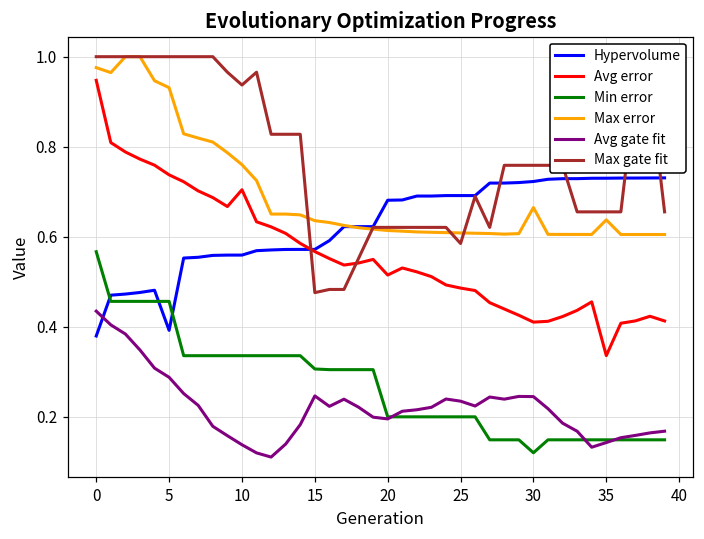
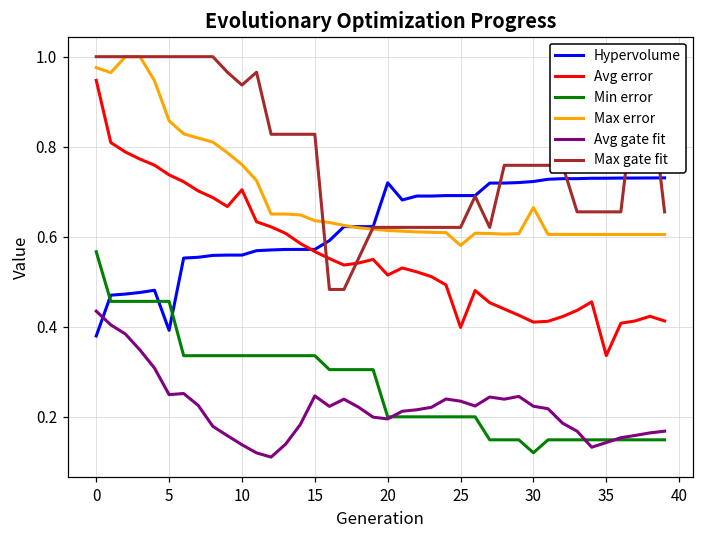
Max error, 5: 0.93 -> 0.86
Avg gate fit, 5: 0.29 -> 0.25
Min error, 15: 0.31 -> 0.34
Max gate fit, 15: 0.48 -> 0.83
Hypervolume, 20: 0.68 -> 0.72
Avg error, 25: 0.49 -> 0.40
Max error, 25: 0.61 -> 0.58
Max gate fit, 25: 0.58 -> 0.62
Avg gate fit, 30: 0.24 -> 0.22
Max error, 35: 0.64 -> 0.60
